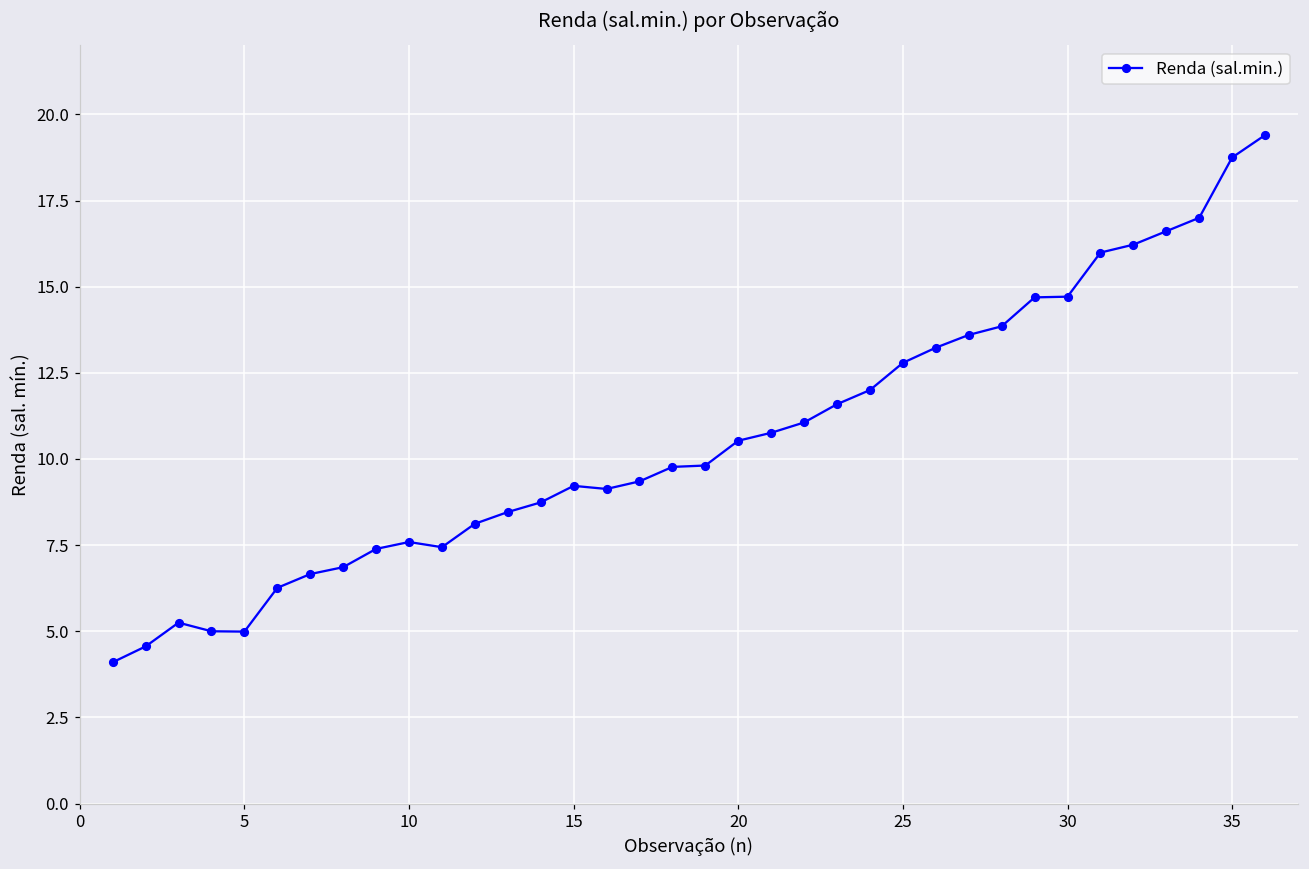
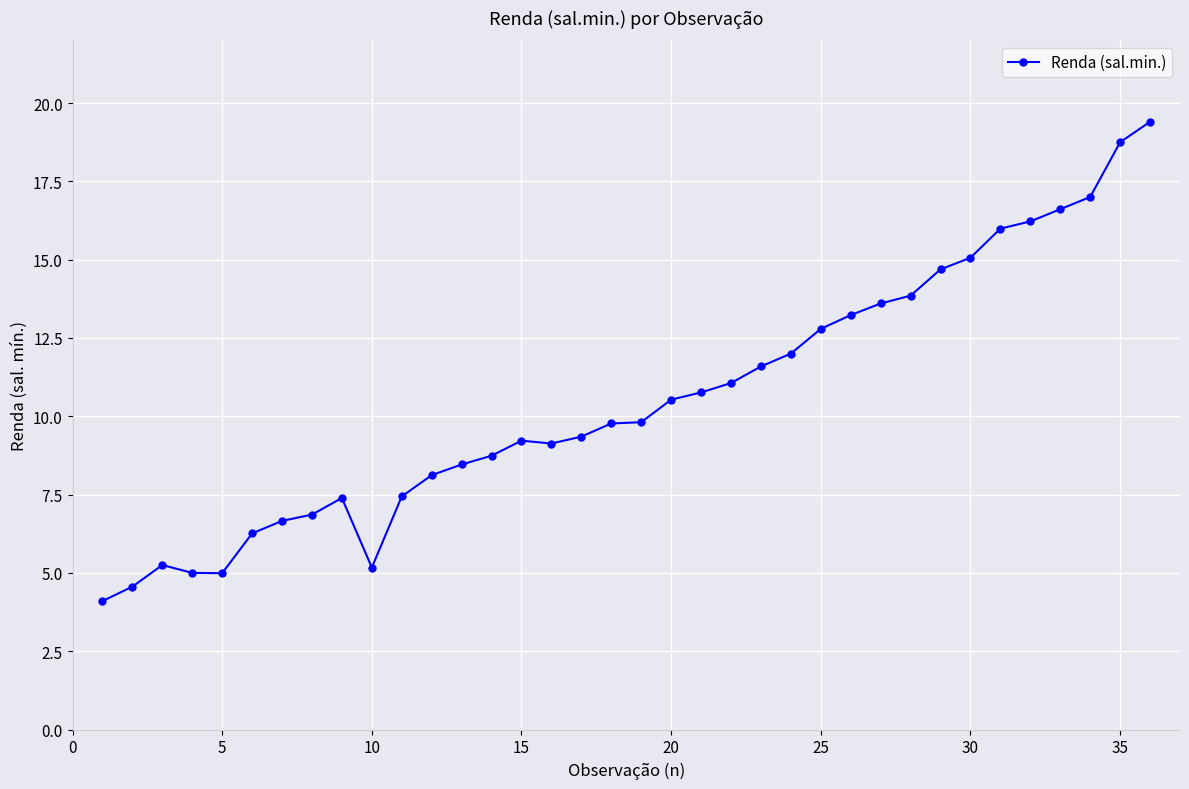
10: 7.6 -> 5.2
30: 14.7 -> 15.1
